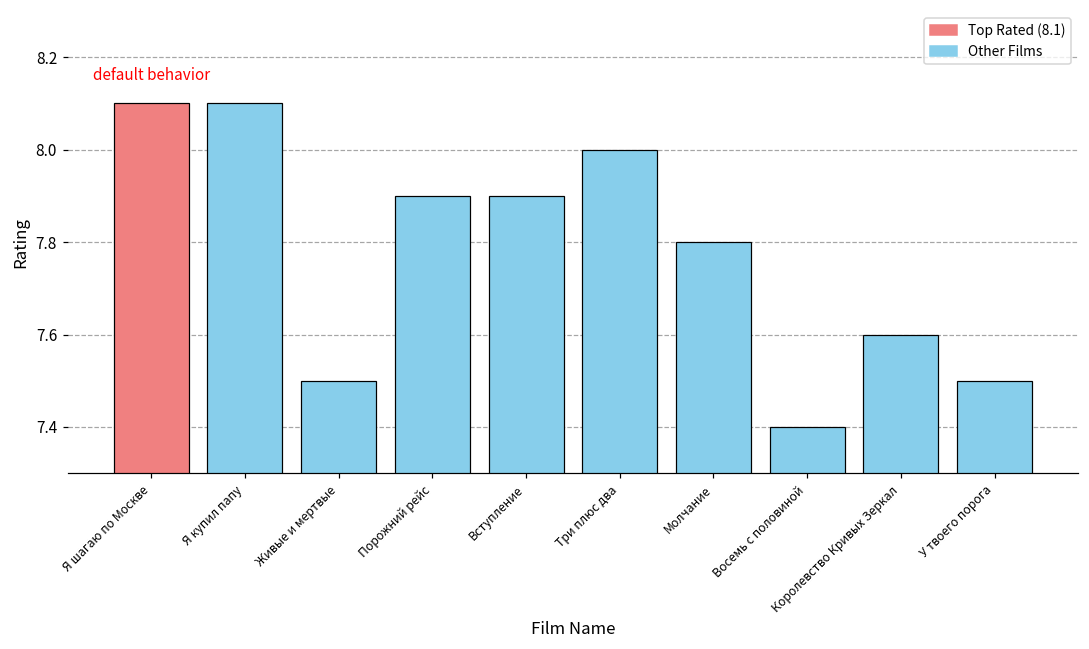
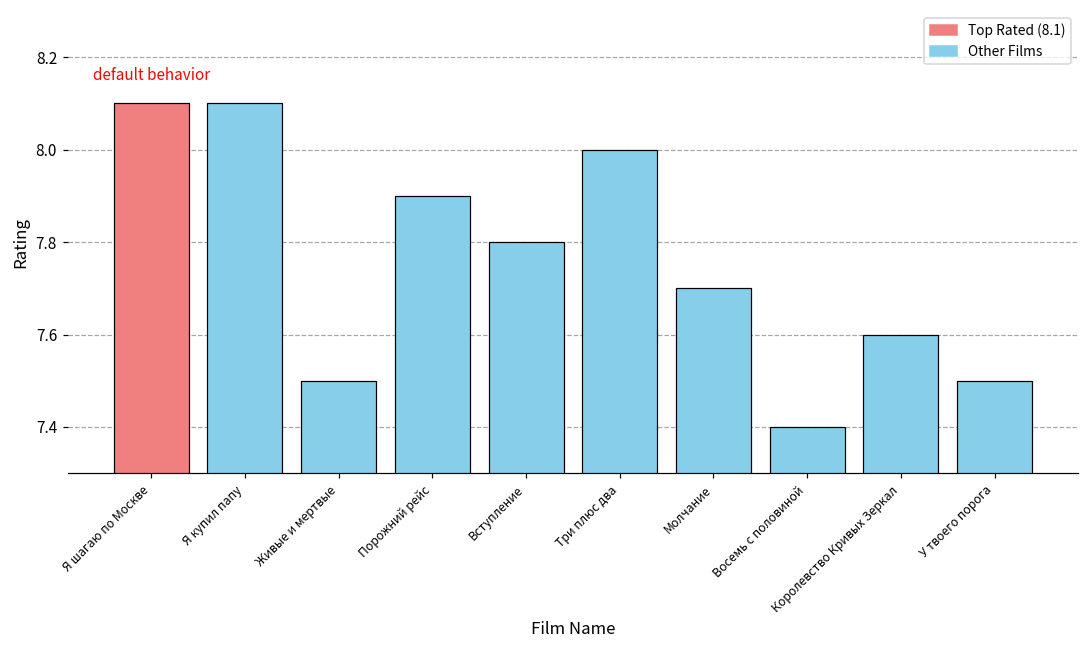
Вступление: 7.9 -> 7.8
Молчание: 7.8 -> 7.7
